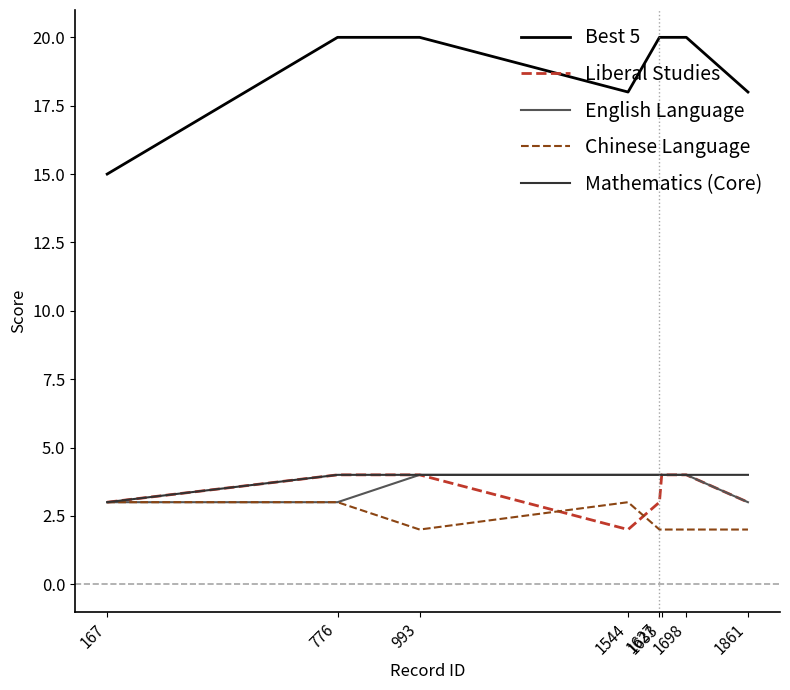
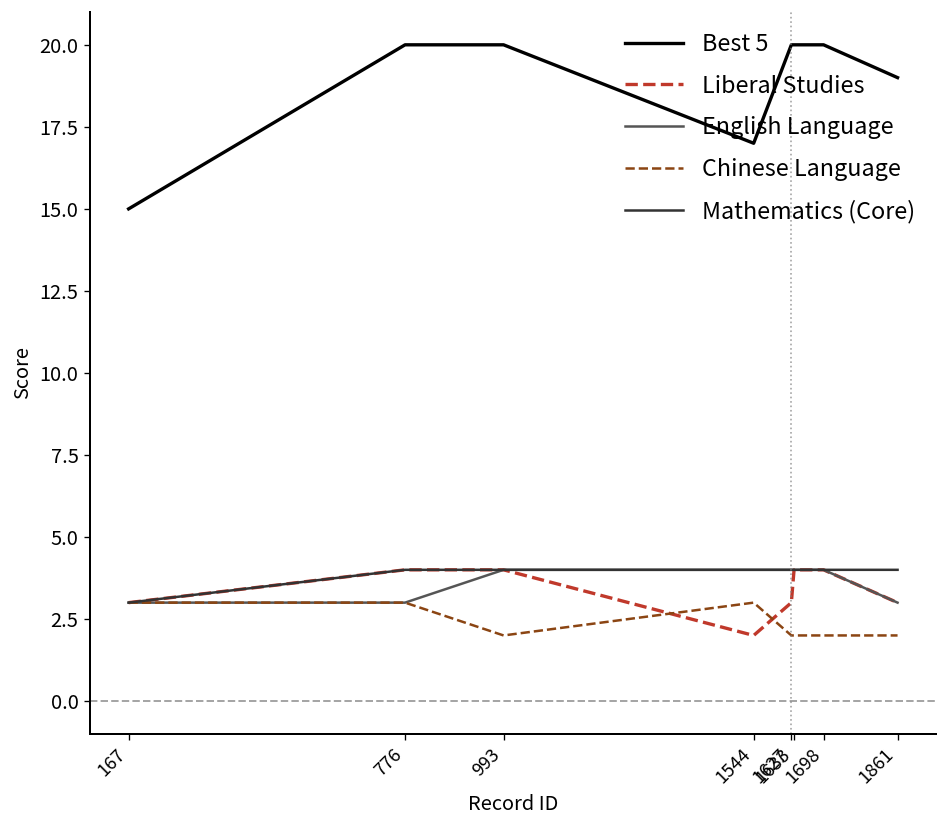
Best 5, 1544: 18 -> 17
Best 5, 1861: 18 -> 19
